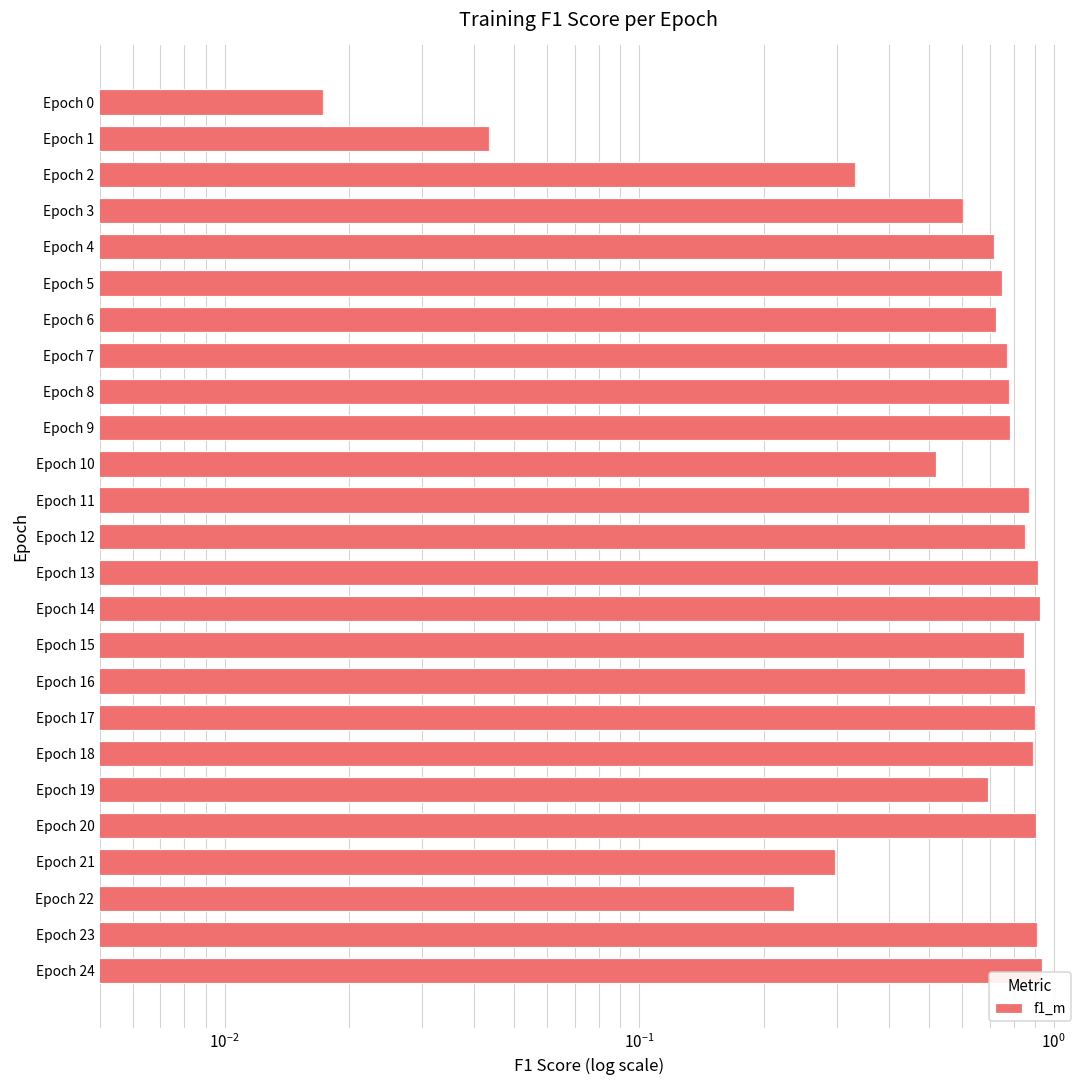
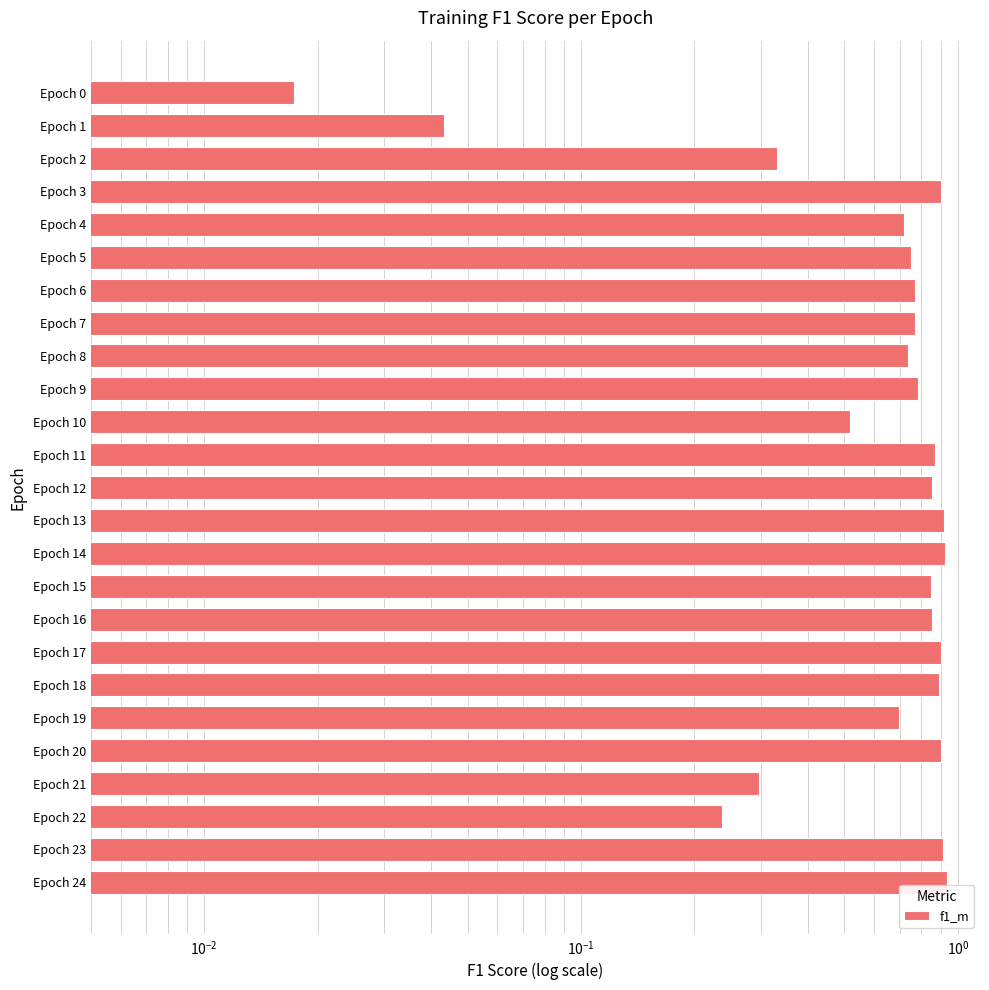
Epoch 3: 0.61 -> 0.90
Epoch 6: 0.73 -> 0.77
Epoch 8: 0.78 -> 0.74
